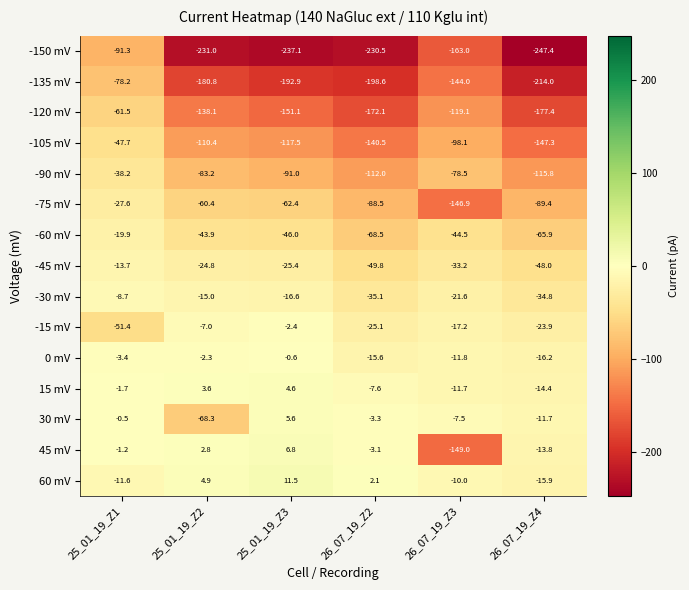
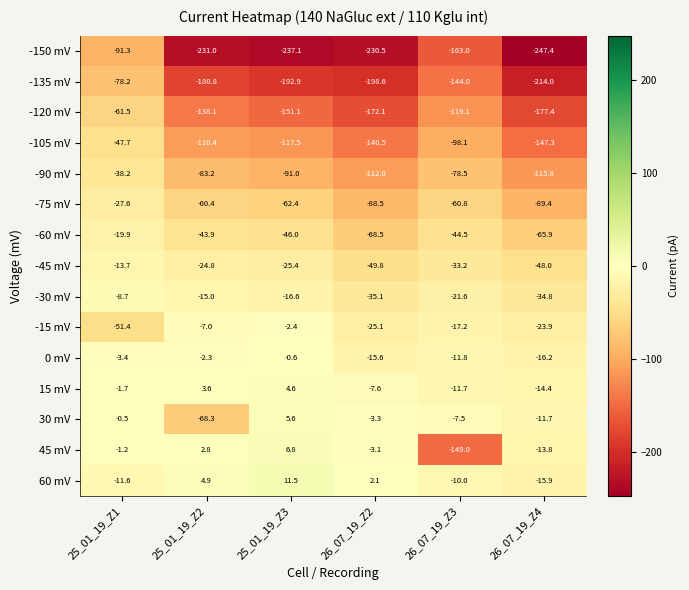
-75 mV, 26_07_19_Z3: -146.9 -> -60.8
